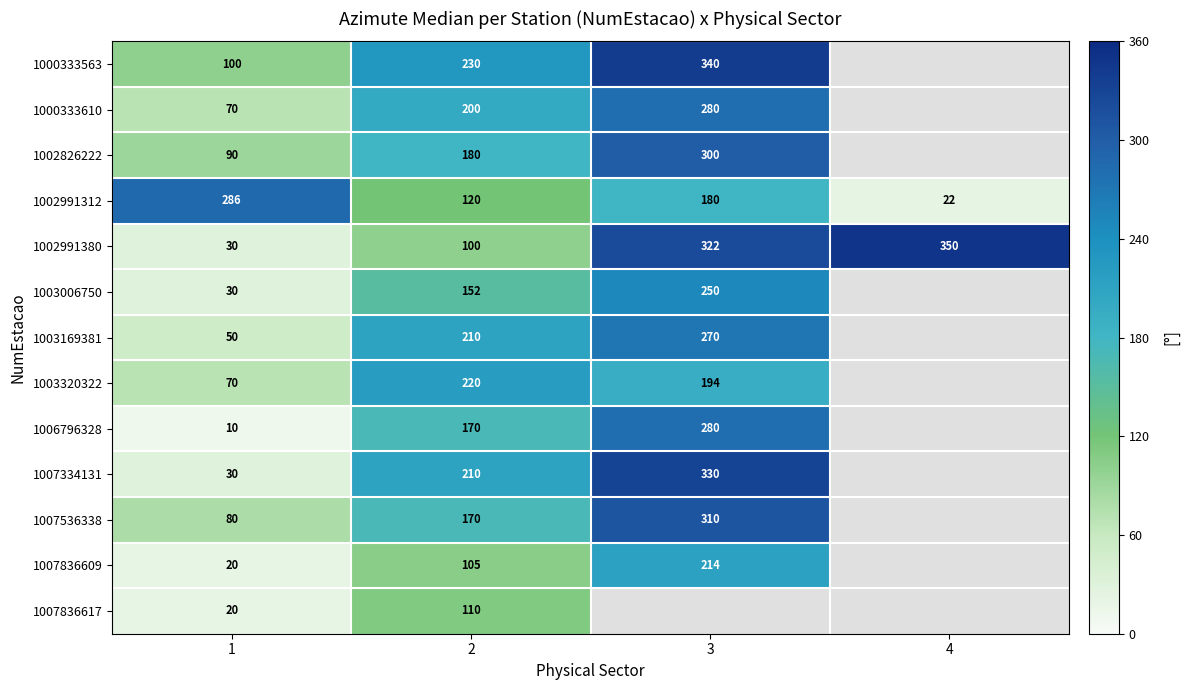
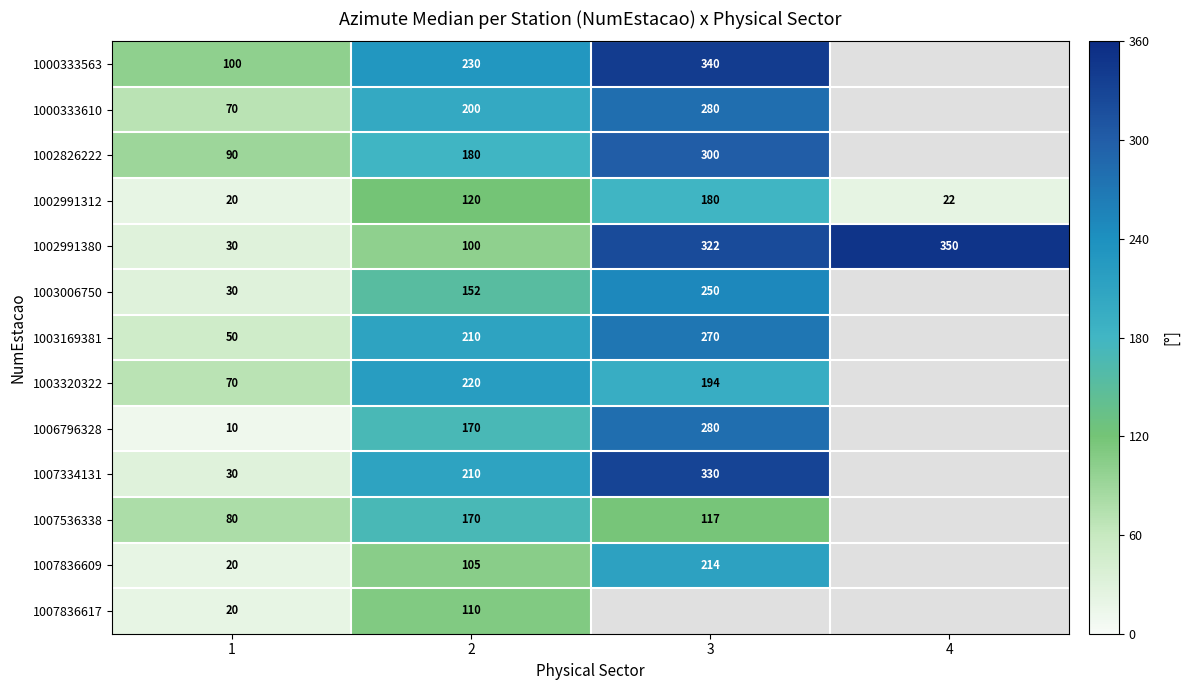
1002991312, 1: 286 -> 20
1007536338, 3: 310 -> 117
